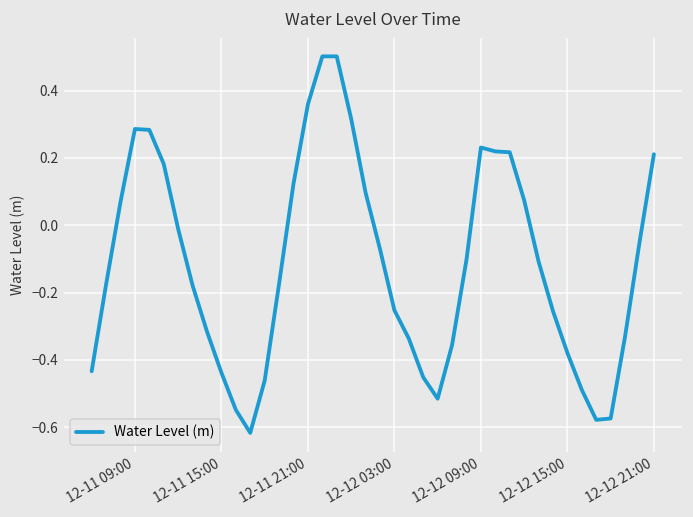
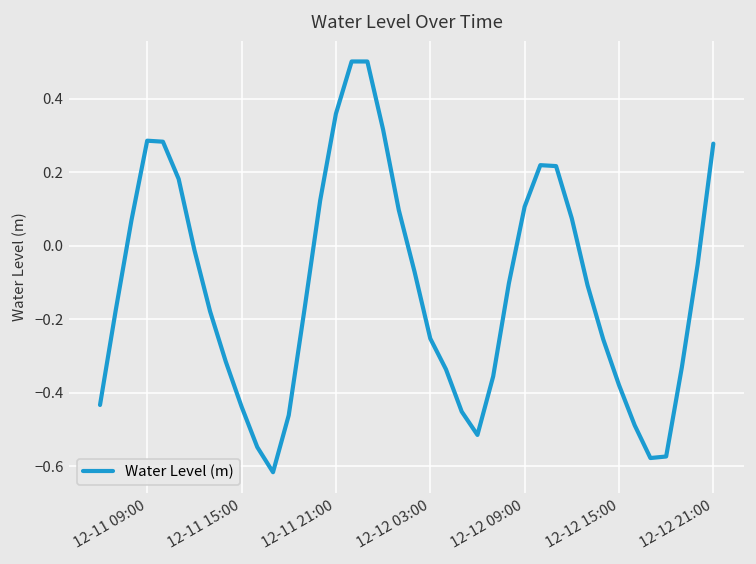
12-12 09:00: 0.23 -> 0.11
12-12 21:00: 0.21 -> 0.28
